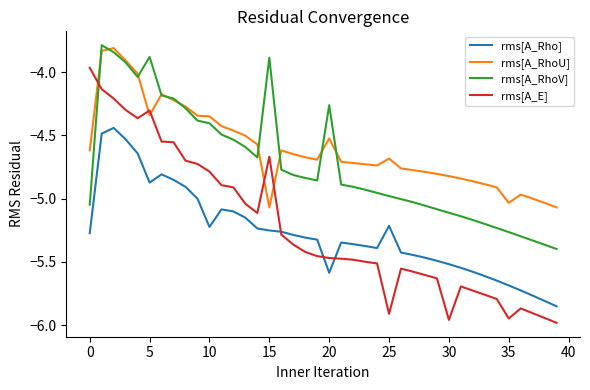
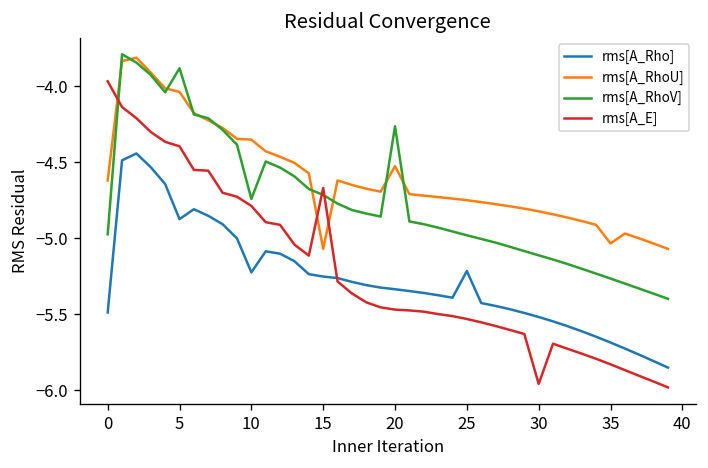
rms[A_Rho], 0: -5.27 -> -5.49
rms[A_RhoV], 0: -5.05 -> -4.97
rms[A_RhoU], 5: -4.34 -> -4.04
rms[A_E], 5: -4.30 -> -4.39
rms[A_RhoV], 10: -4.40 -> -4.74
rms[A_RhoV], 15: -3.89 -> -4.71
rms[A_Rho], 20: -5.58 -> -5.33
rms[A_RhoU], 25: -4.68 -> -4.75
rms[A_E], 25: -5.91 -> -5.53
rms[A_E], 35: -5.95 -> -5.83
